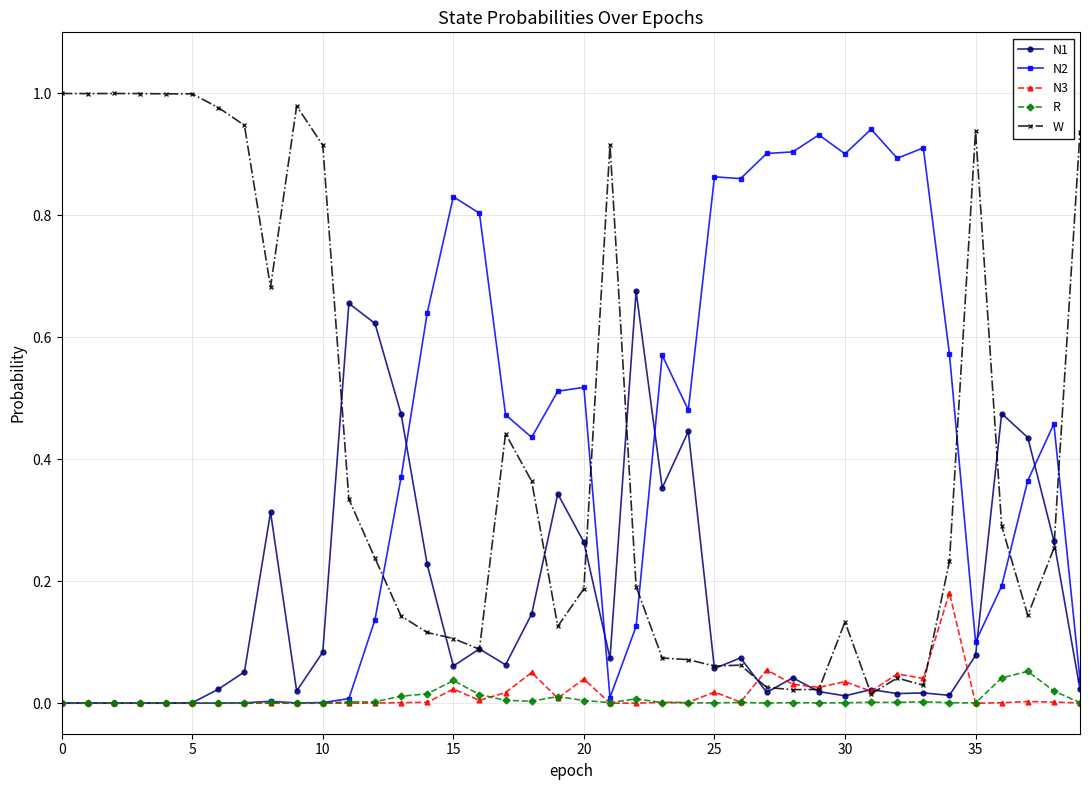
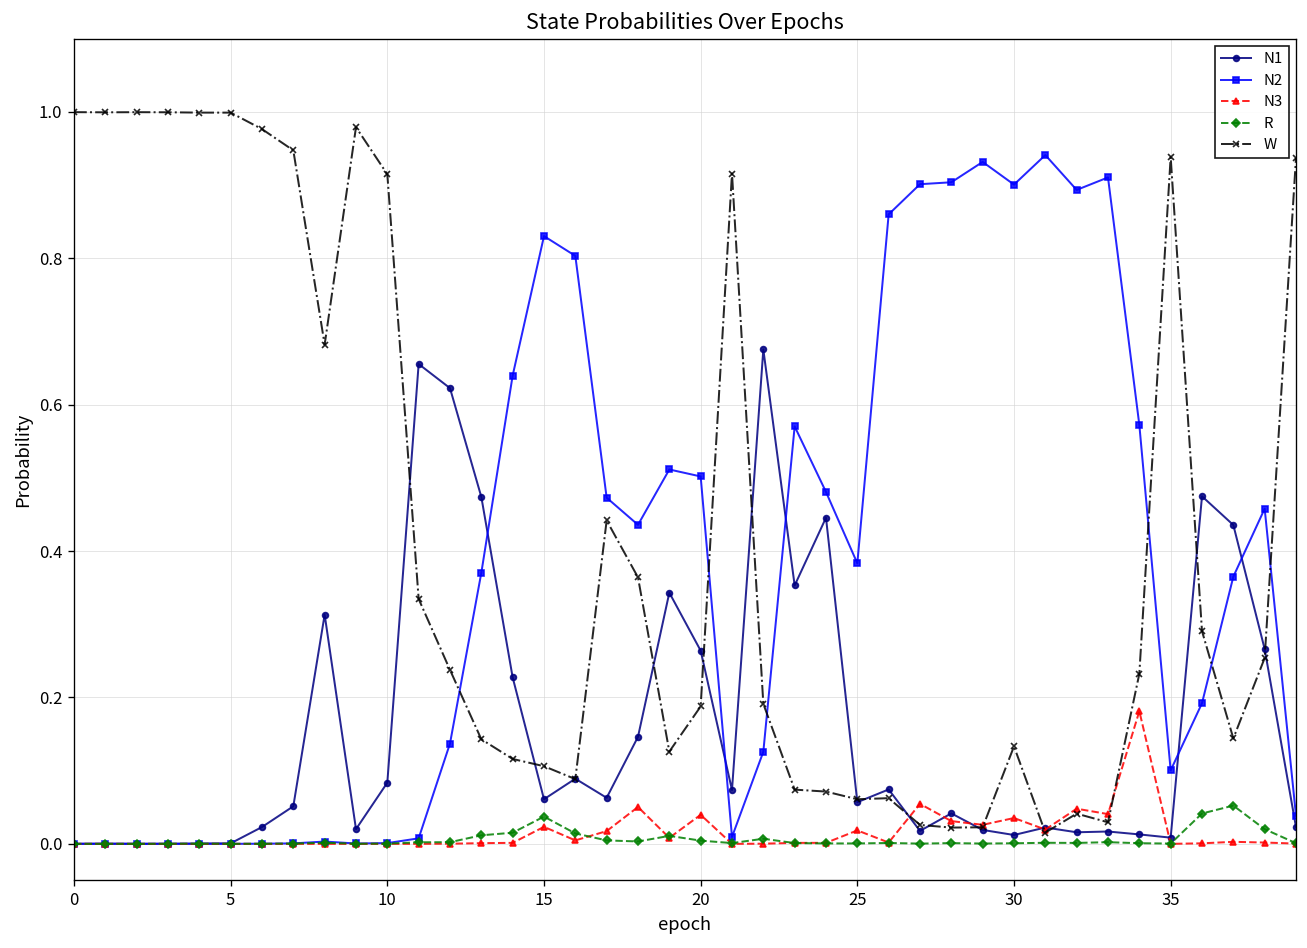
N2, 20: 0.52 -> 0.50
N2, 25: 0.86 -> 0.38
N1, 35: 0.08 -> 0.01
